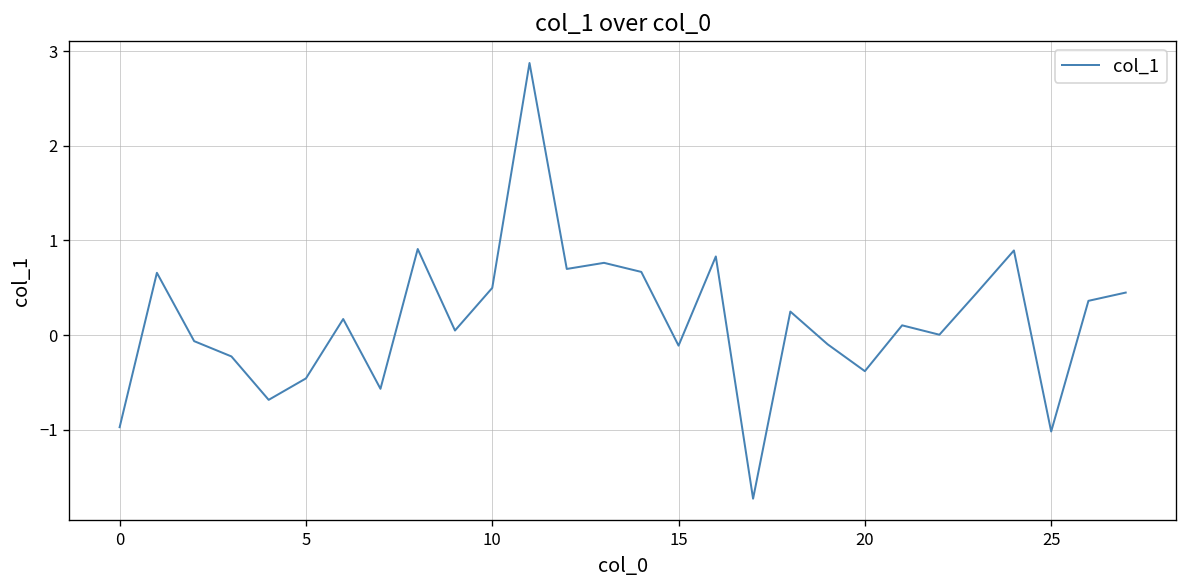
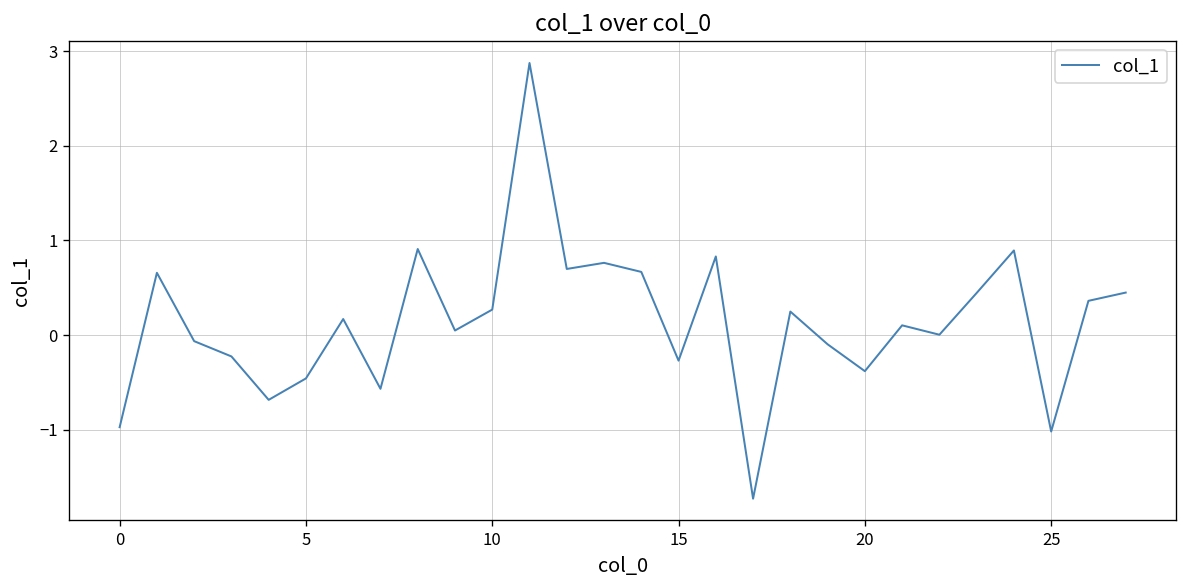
10: 0.5 -> 0.3
15: -0.1 -> -0.3
